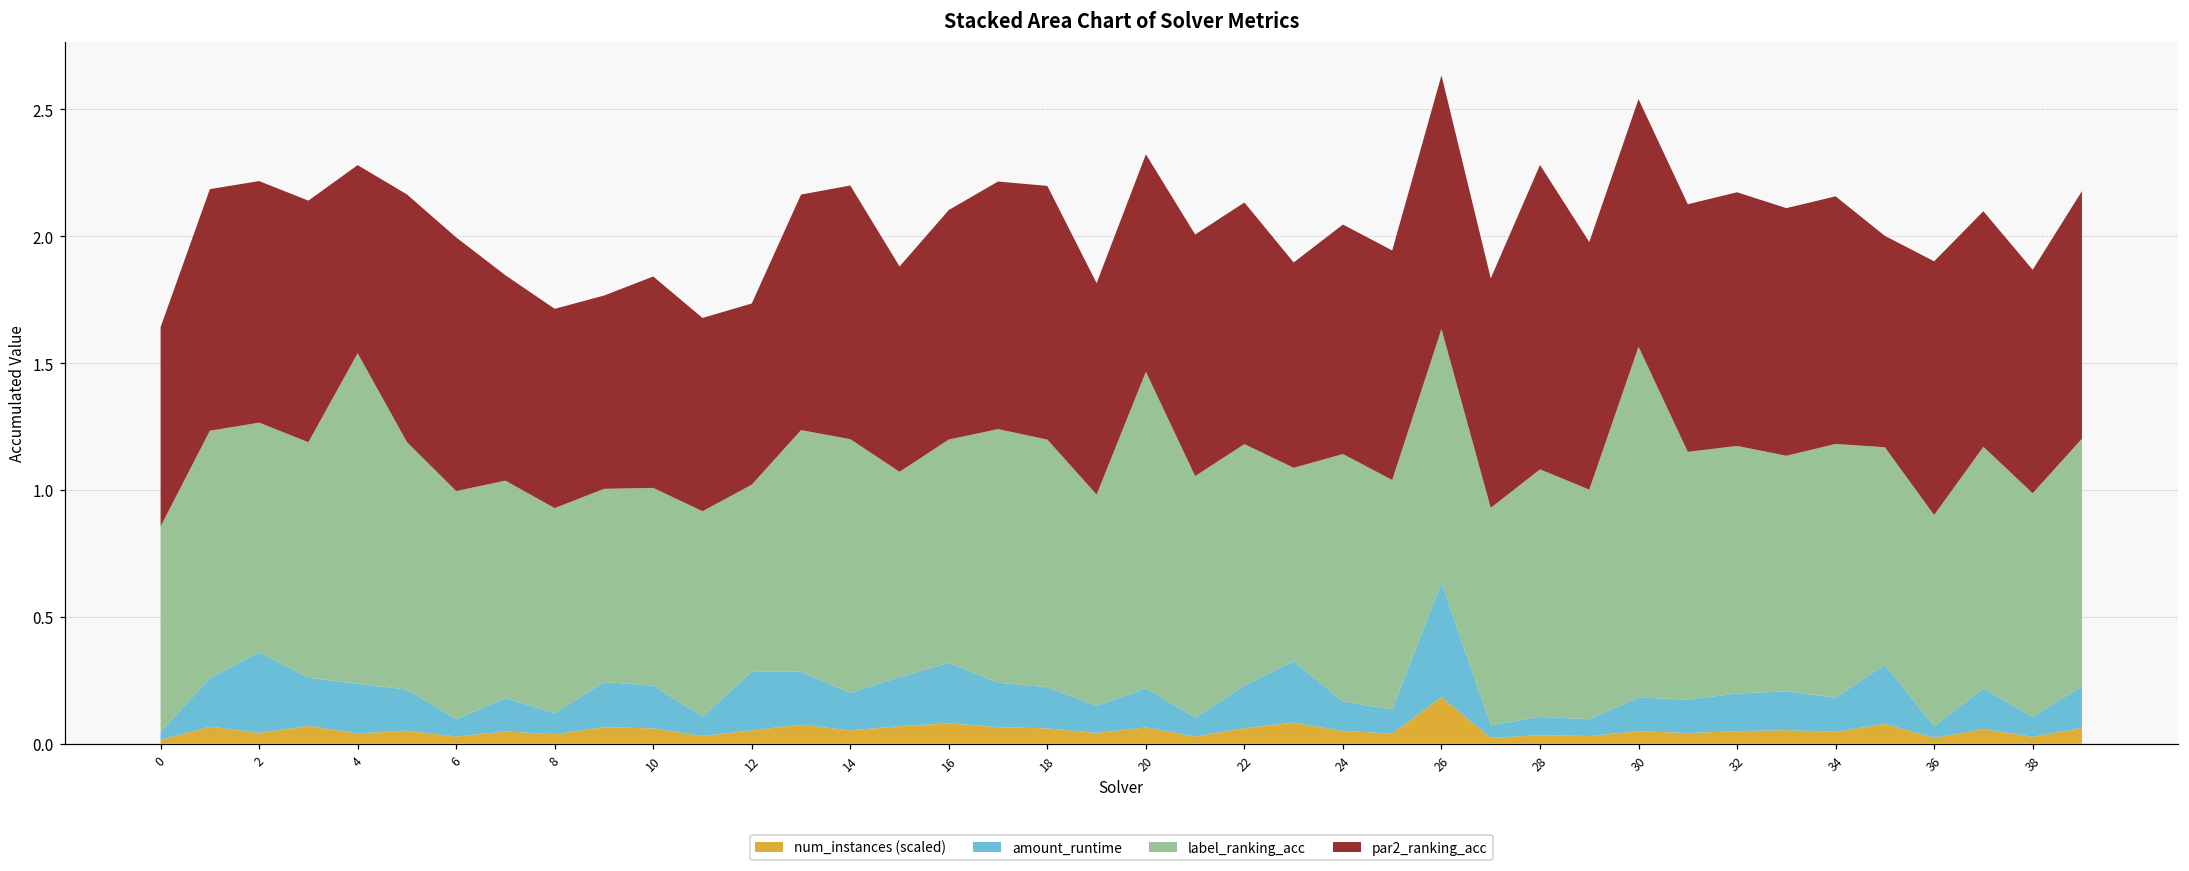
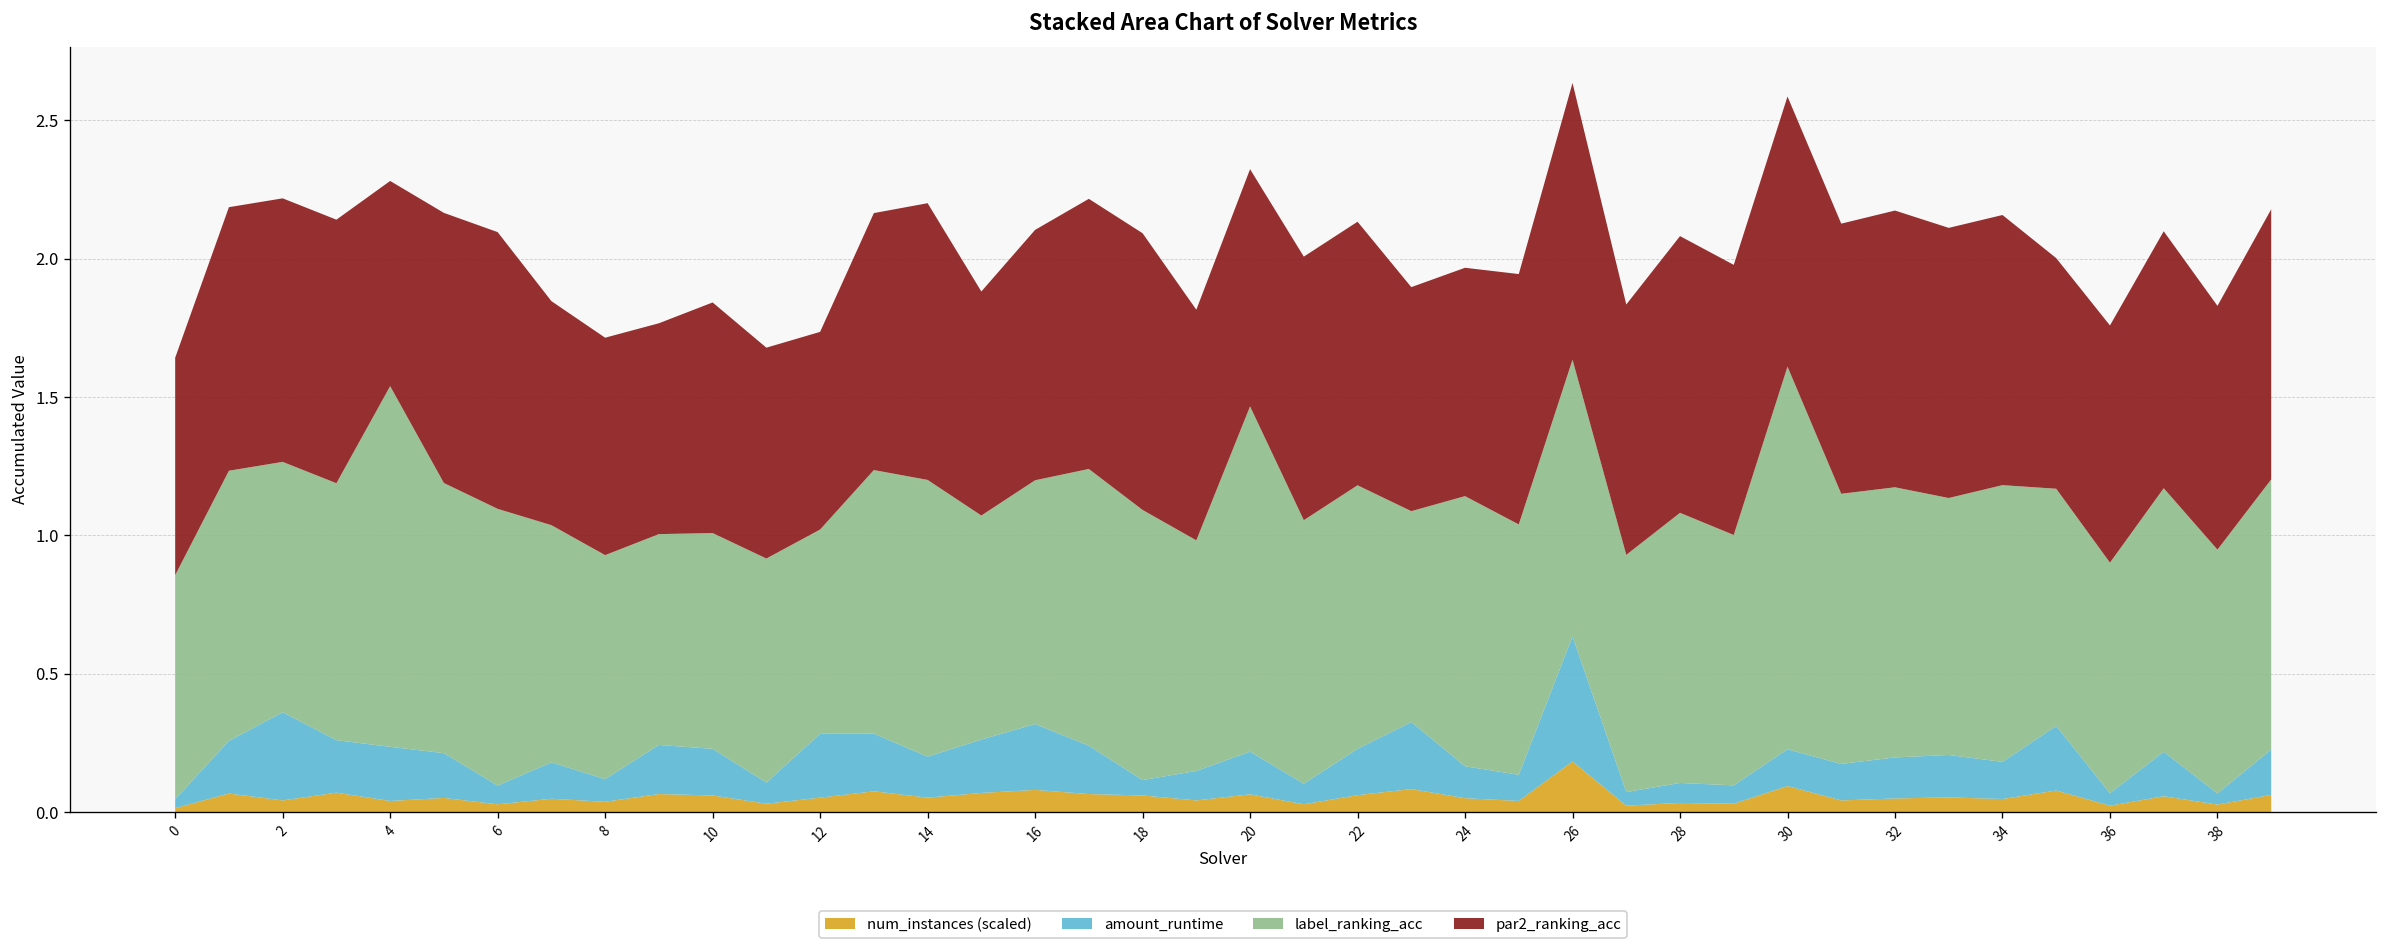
label_ranking_acc, 6: 0.9 -> 1.0
amount_runtime, 18: 0.16 -> 0.06
par2_ranking_acc, 24: 0.90 -> 0.83
par2_ranking_acc, 28: 1.2 -> 1.0
num_instances (scaled), 30: 0.05 -> 0.09
par2_ranking_acc, 36: 1.00 -> 0.86
amount_runtime, 38: 0.08 -> 0.04
